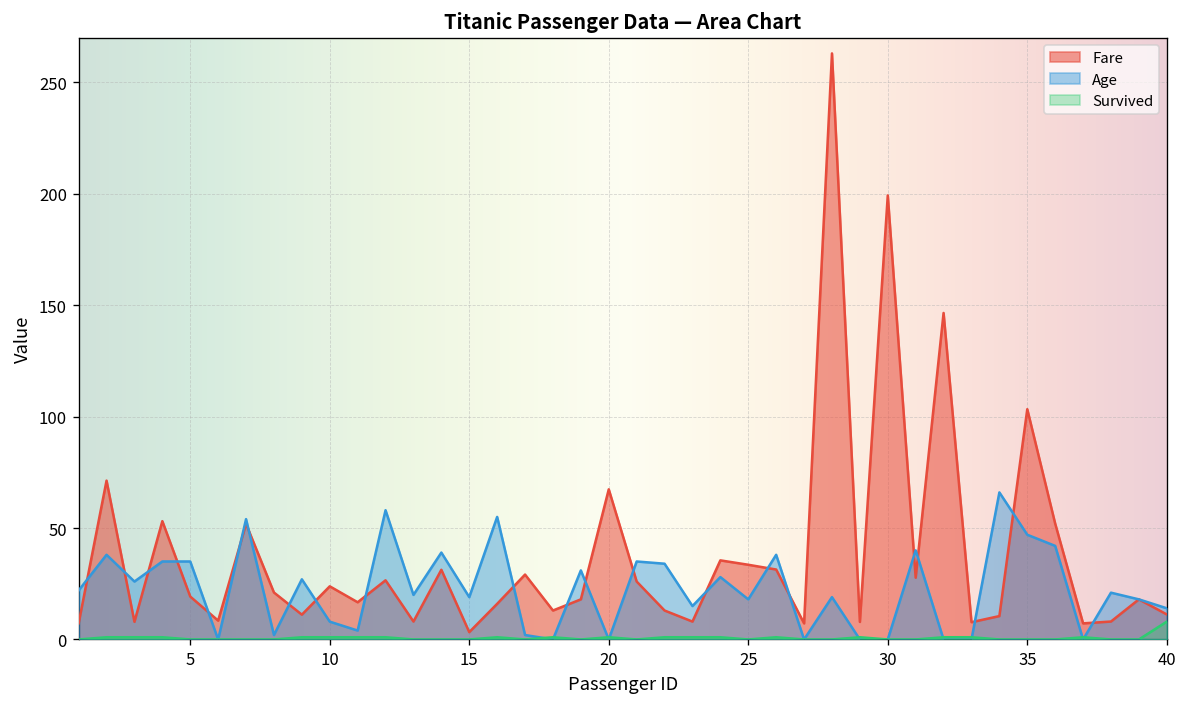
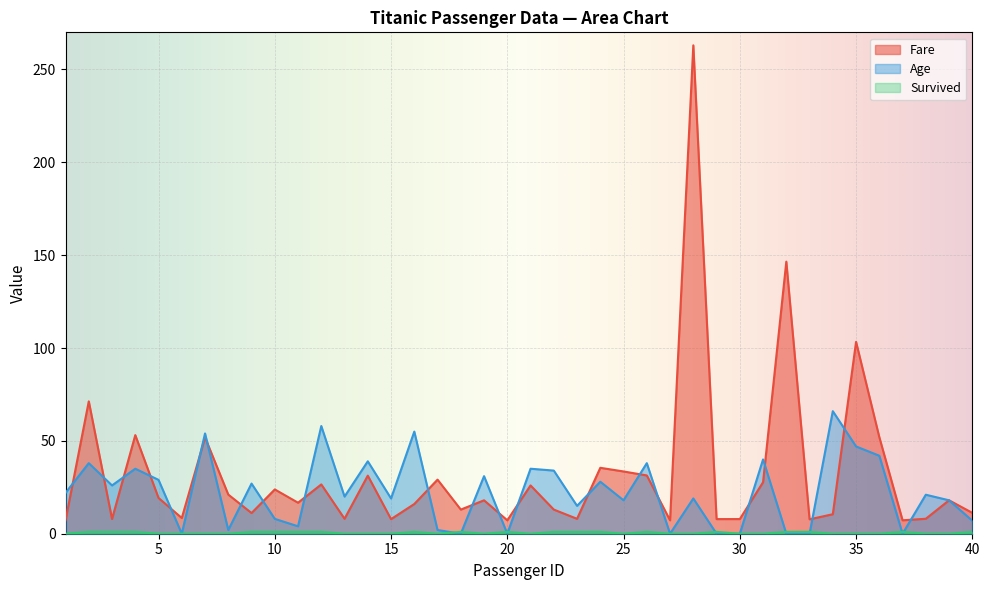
Age, 5: 35 -> 29
Fare, 15: 3 -> 8
Fare, 20: 67 -> 7
Fare, 30: 199 -> 8
Age, 40: 14 -> 7
Survived, 40: 8 -> 1
